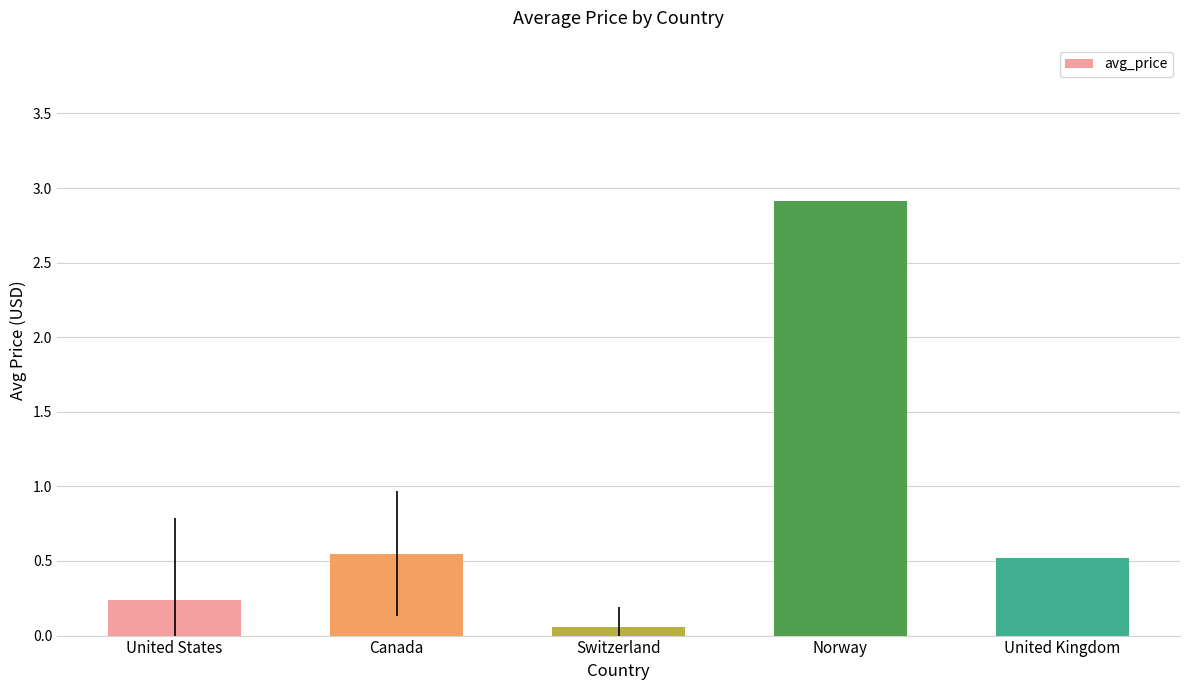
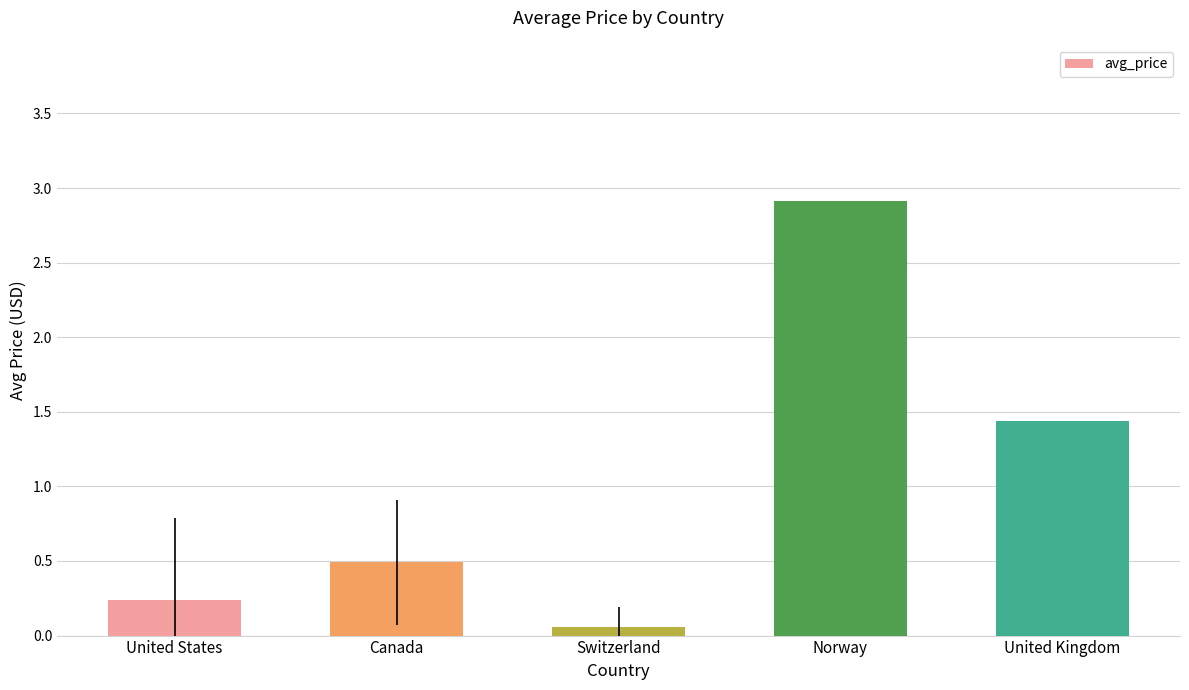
Canada: 0.55 -> 0.49
United Kingdom: 0.52 -> 1.44
